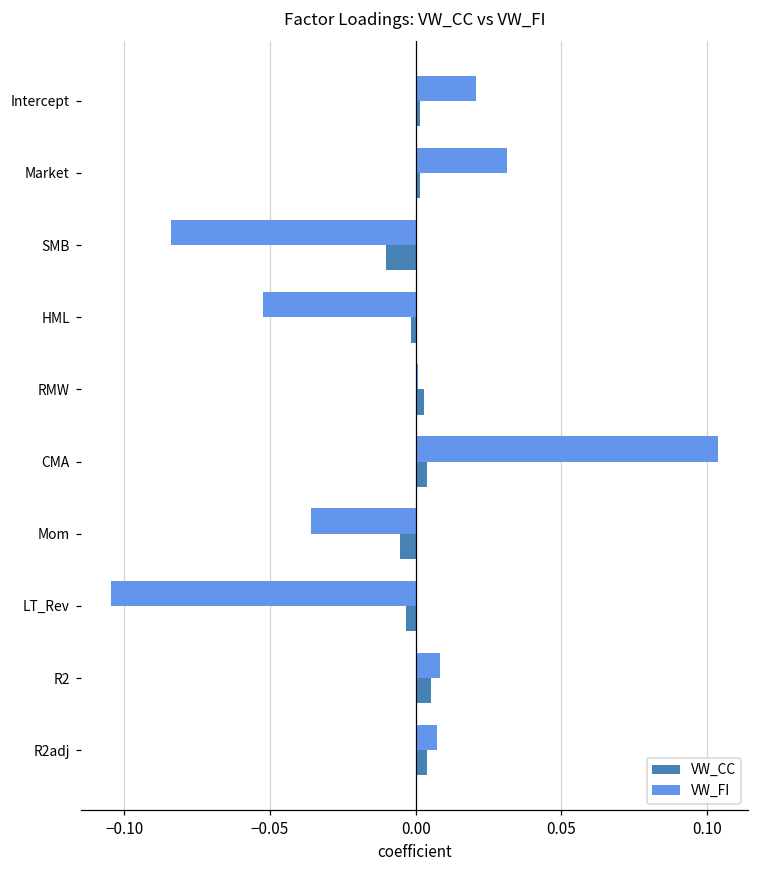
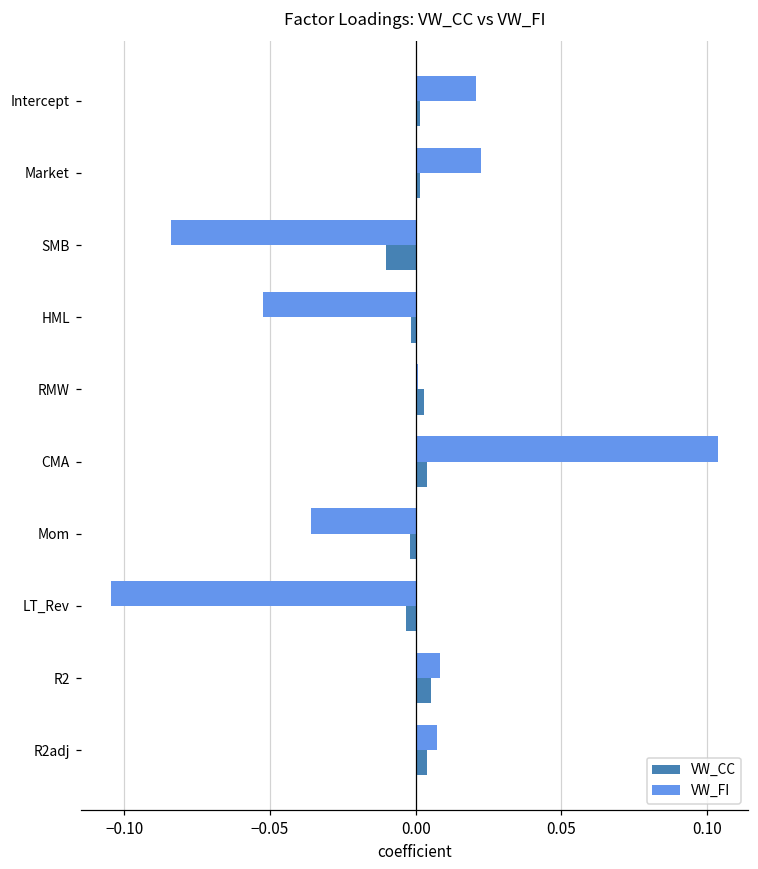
VW_FI, Market: 0.031 -> 0.022
VW_CC, Mom: -0.005 -> -0.002
